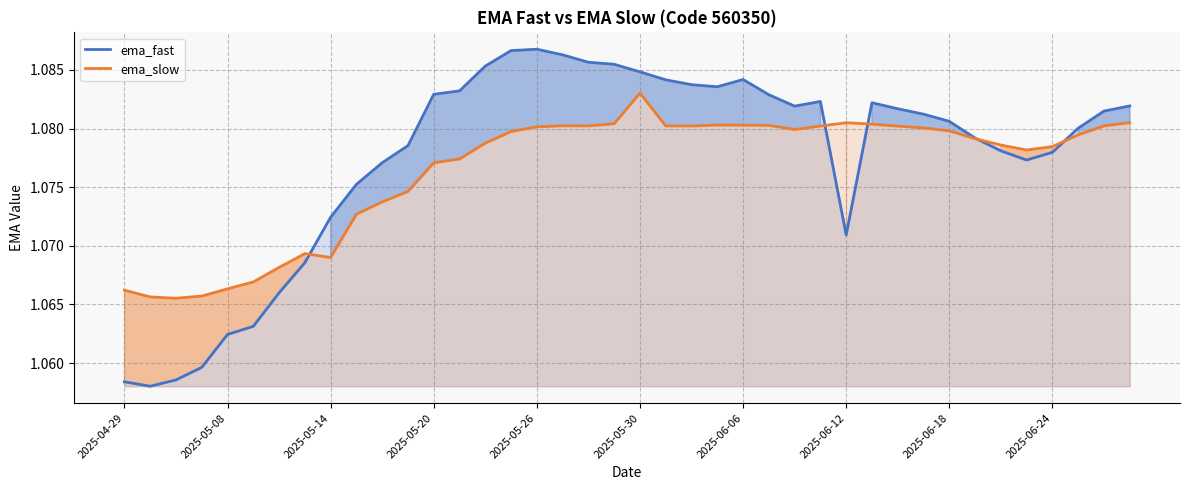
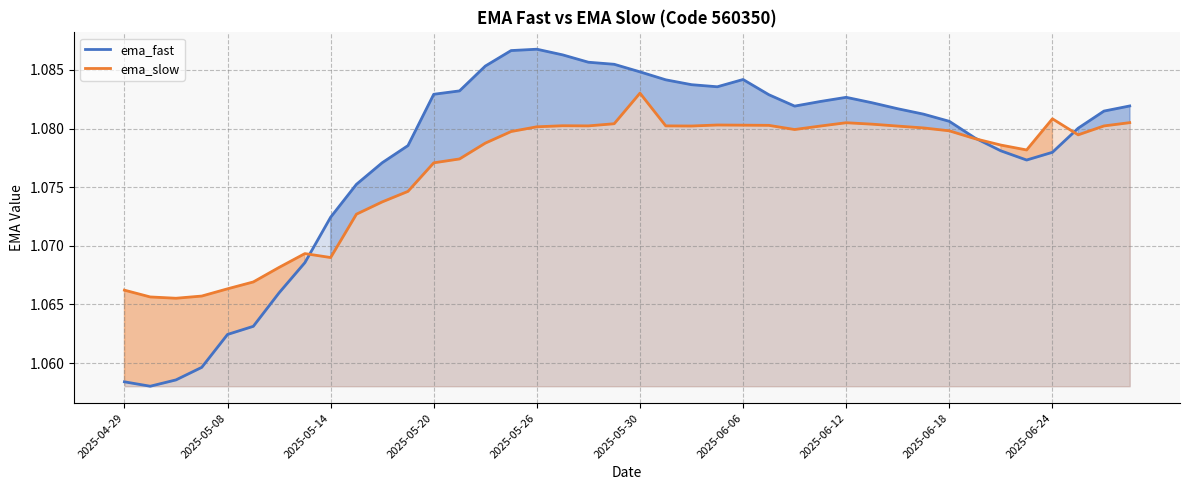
ema_fast, 2025-06-12: 1.0709 -> 1.0827
ema_slow, 2025-06-24: 1.0785 -> 1.0808
